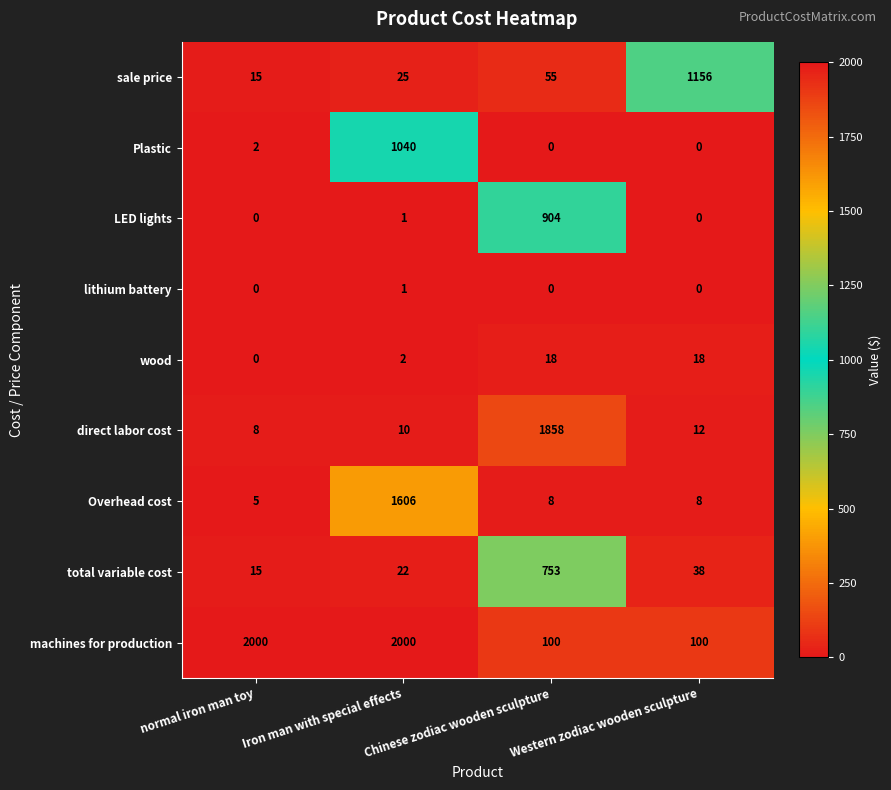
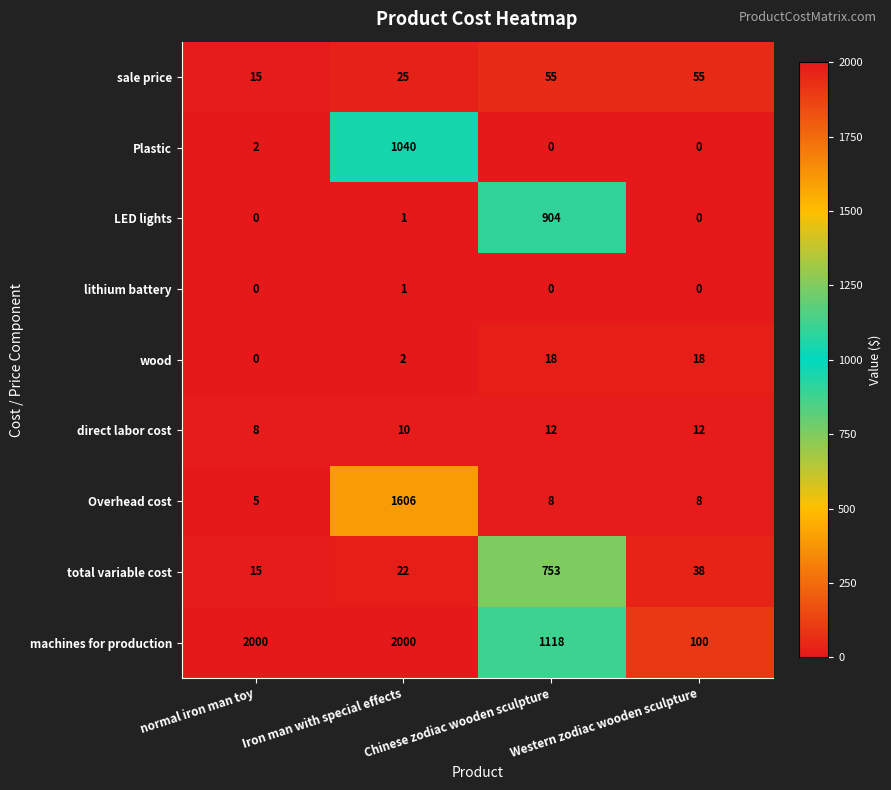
sale price, Western zodiac wooden sculpture: 1156 -> 55
direct labor cost, Chinese zodiac wooden sculpture: 1858 -> 12
machines for production, Chinese zodiac wooden sculpture: 100 -> 1118
